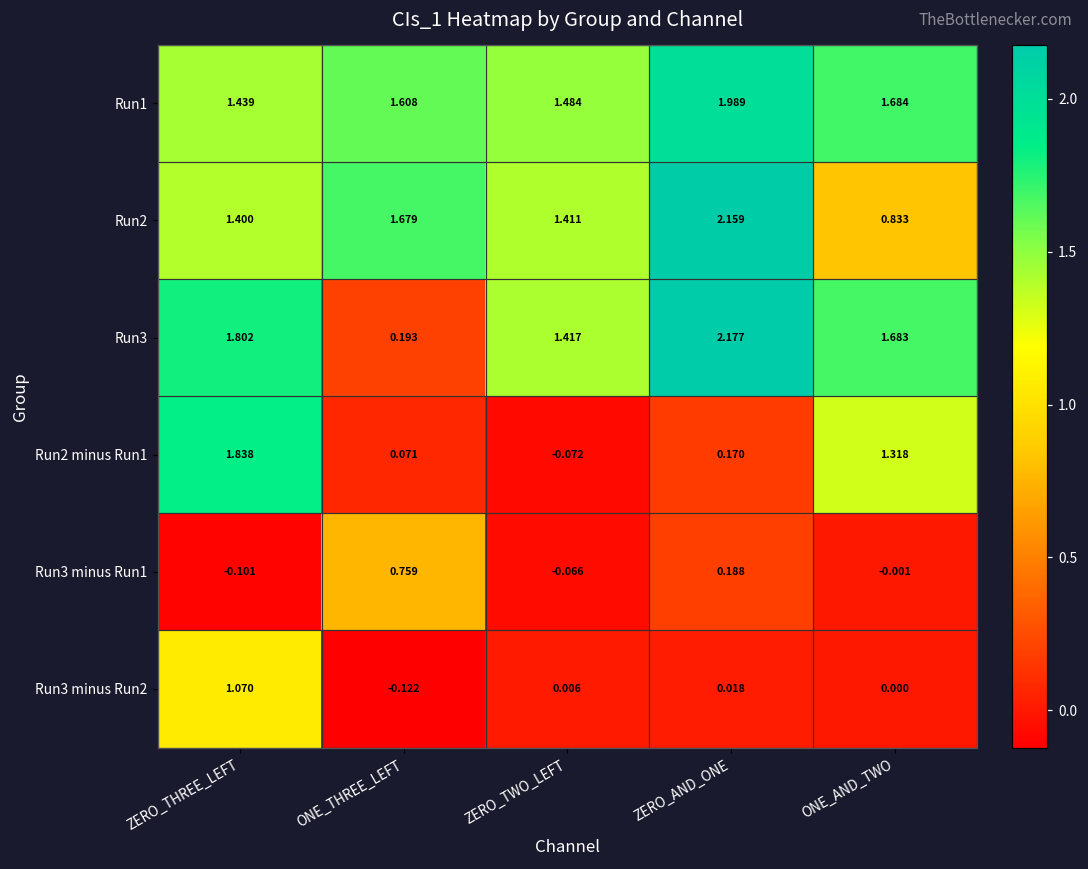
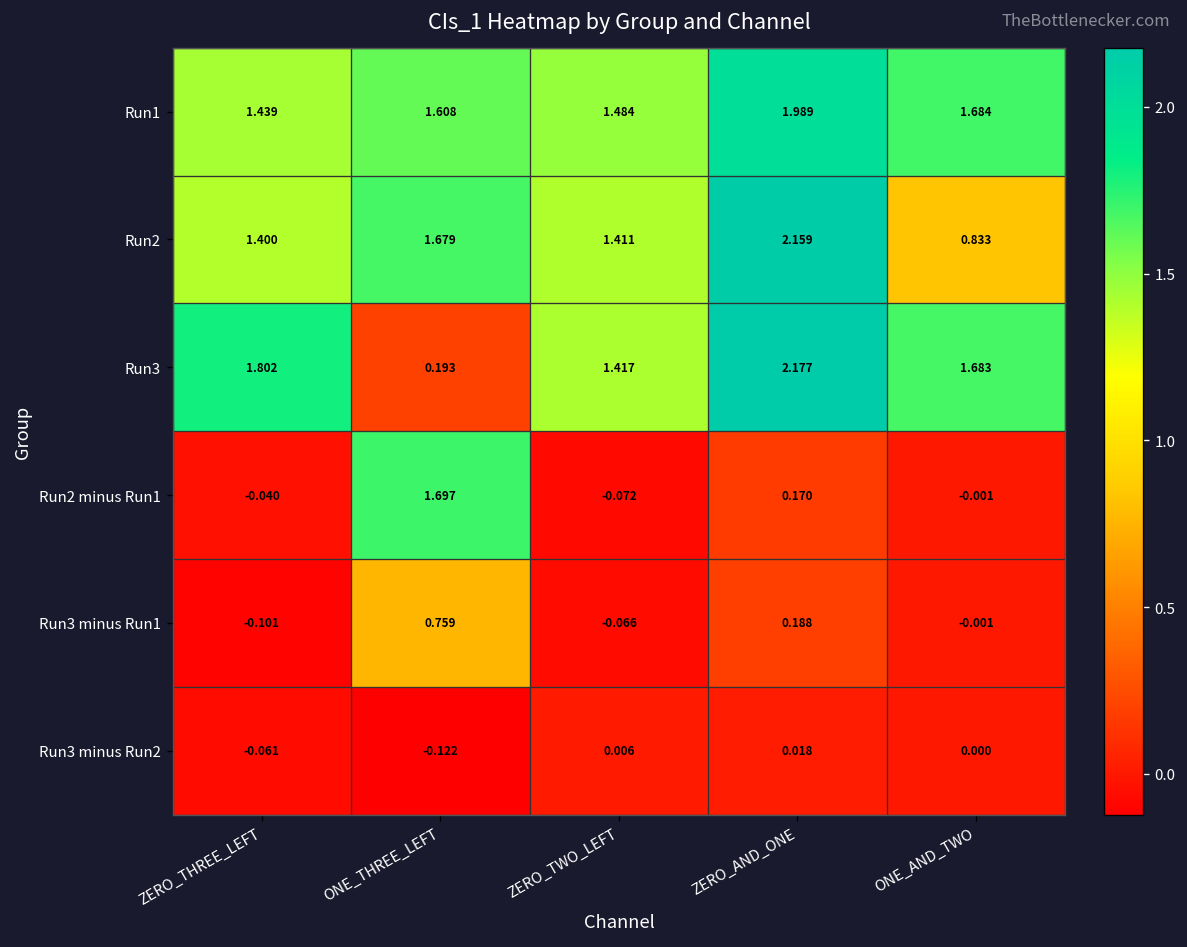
Run2 minus Run1, ZERO_THREE_LEFT: 1.838 -> -0.040
Run2 minus Run1, ONE_THREE_LEFT: 0.071 -> 1.697
Run2 minus Run1, ONE_AND_TWO: 1.318 -> -0.001
Run3 minus Run2, ZERO_THREE_LEFT: 1.070 -> -0.061
